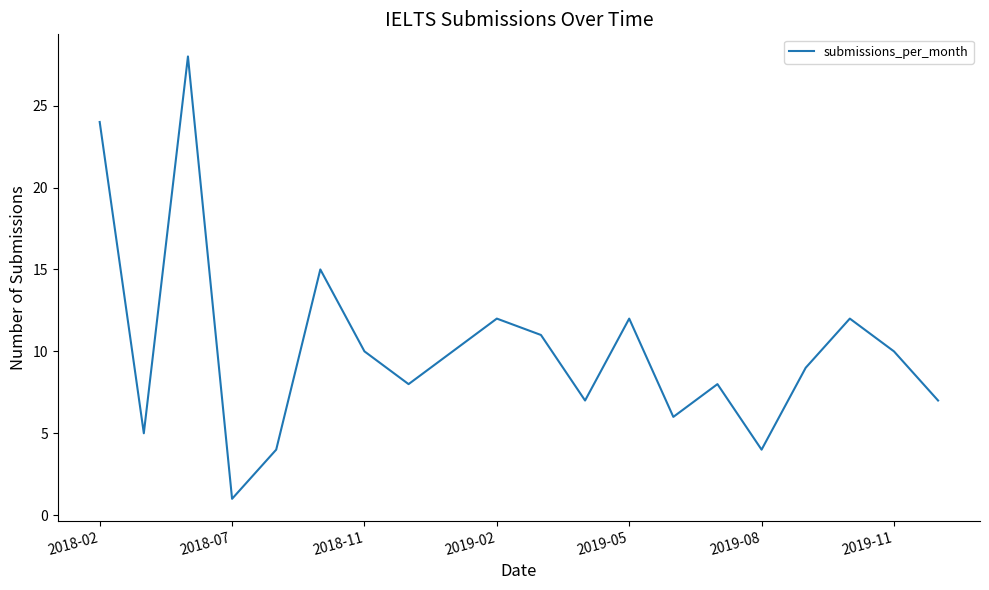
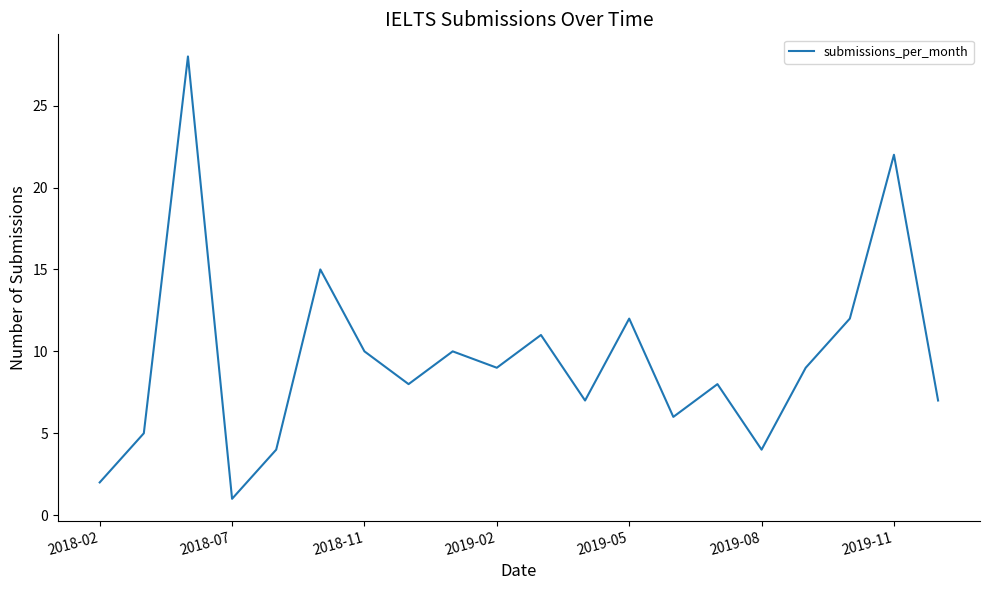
2018-02: 24 -> 2
2019-02: 12 -> 9
2019-11: 10 -> 22
